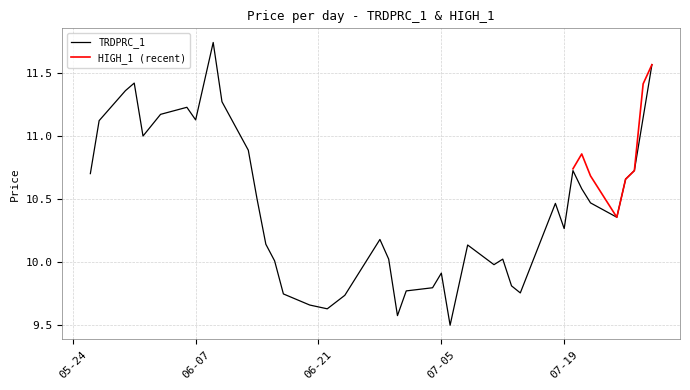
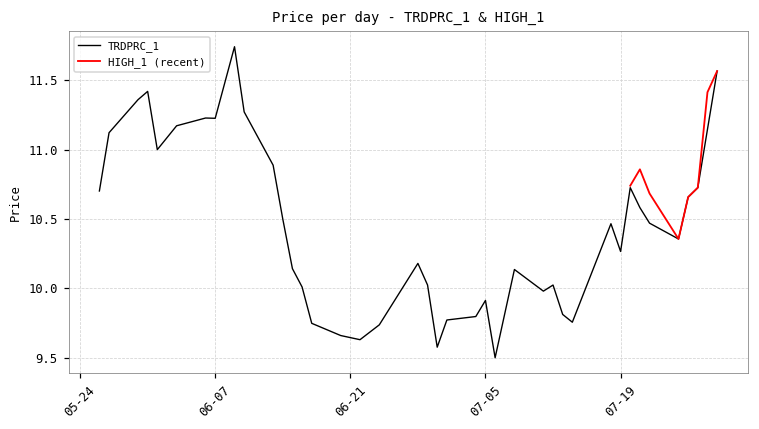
TRDPRC_1, 06-07: 11.13 -> 11.23
